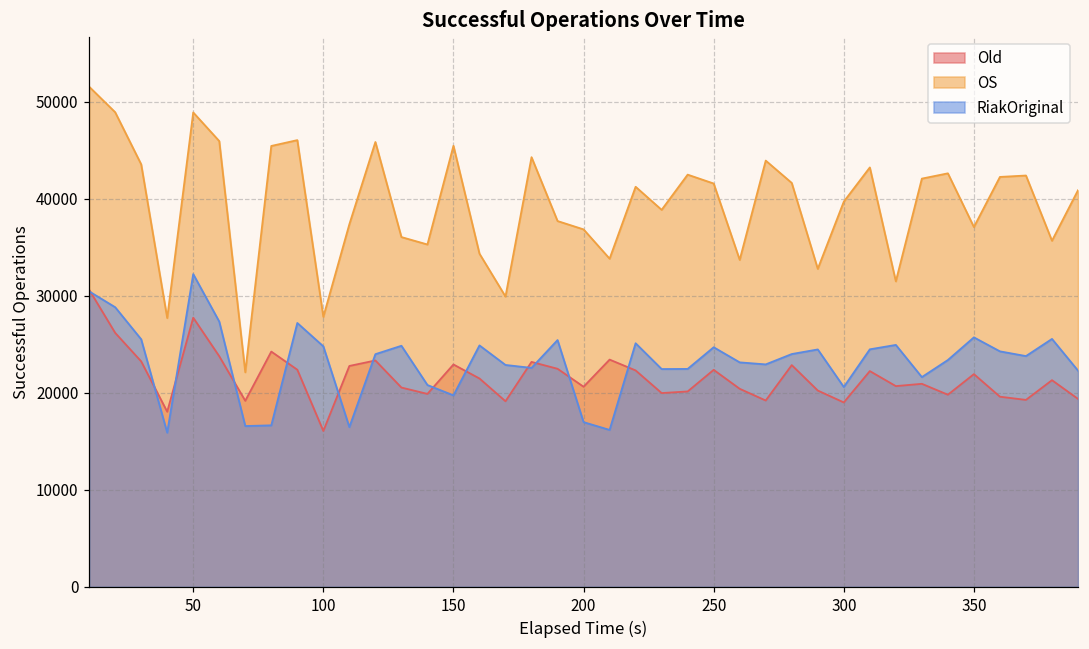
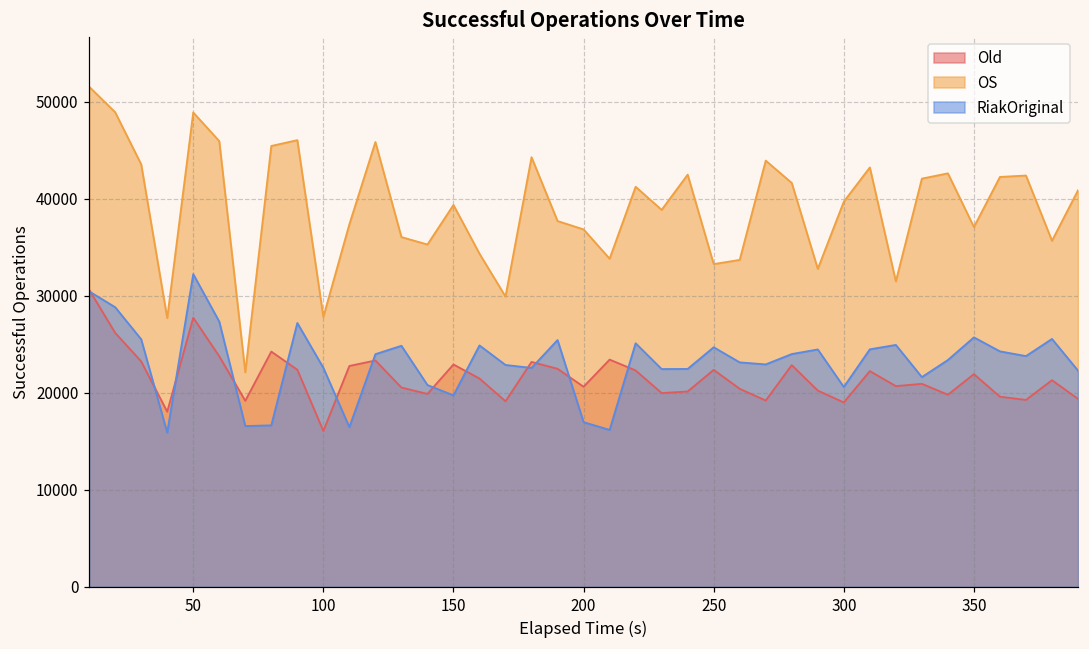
RiakOriginal, 100: 25000 -> 23000
OS, 150: 45000 -> 39000
OS, 250: 42000 -> 33000
